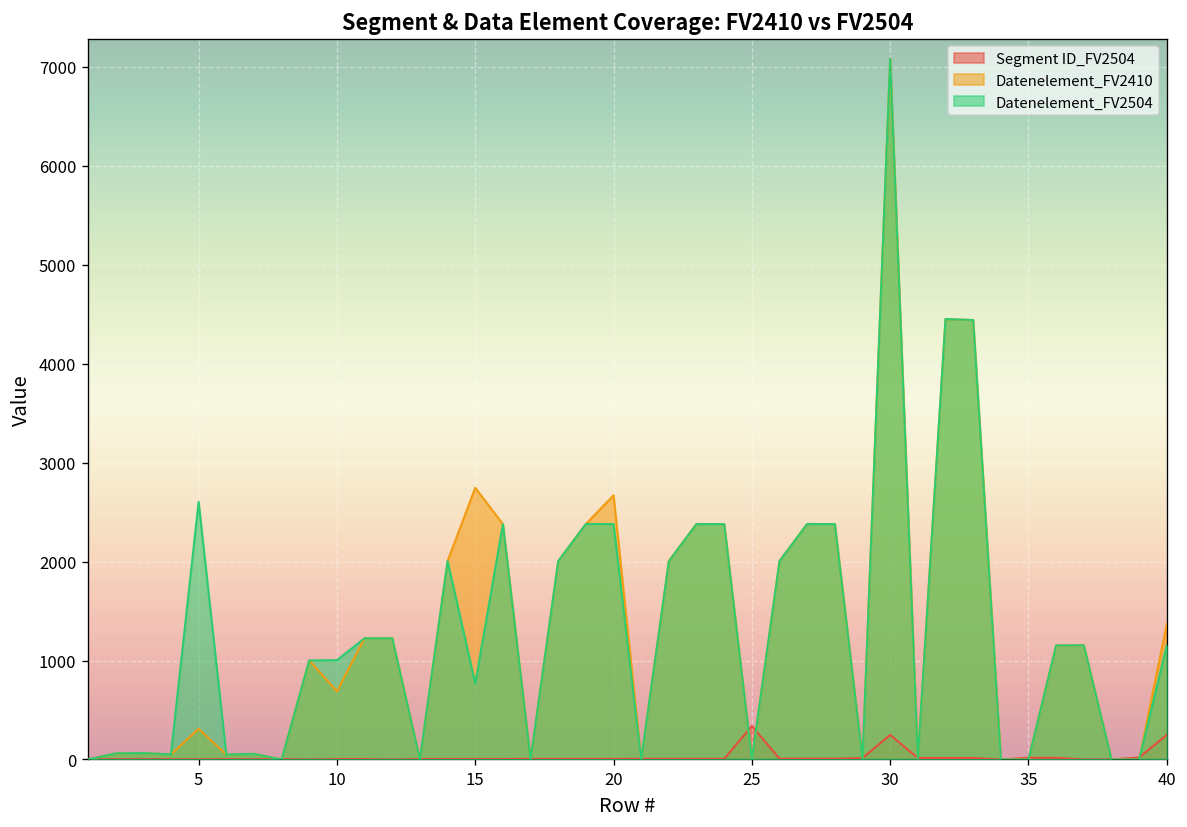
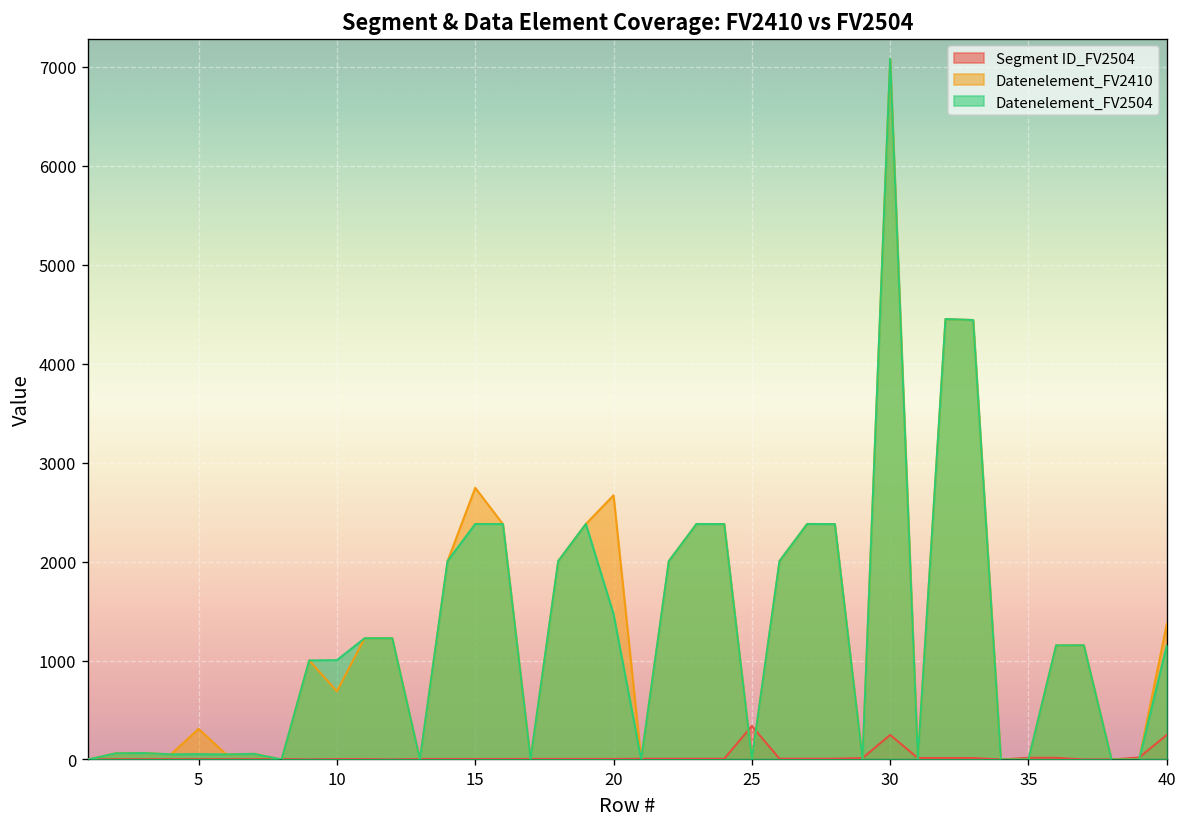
Datenelement_FV2504, 5: 2600 -> 100
Datenelement_FV2504, 15: 800 -> 2400
Datenelement_FV2504, 20: 2400 -> 1500
